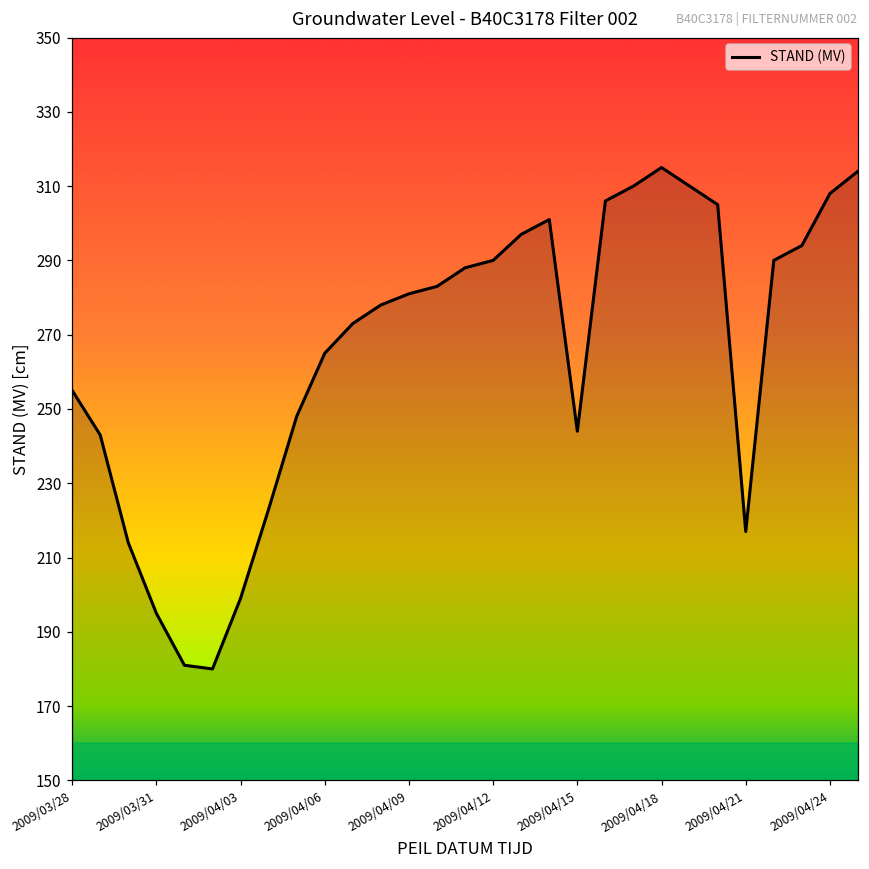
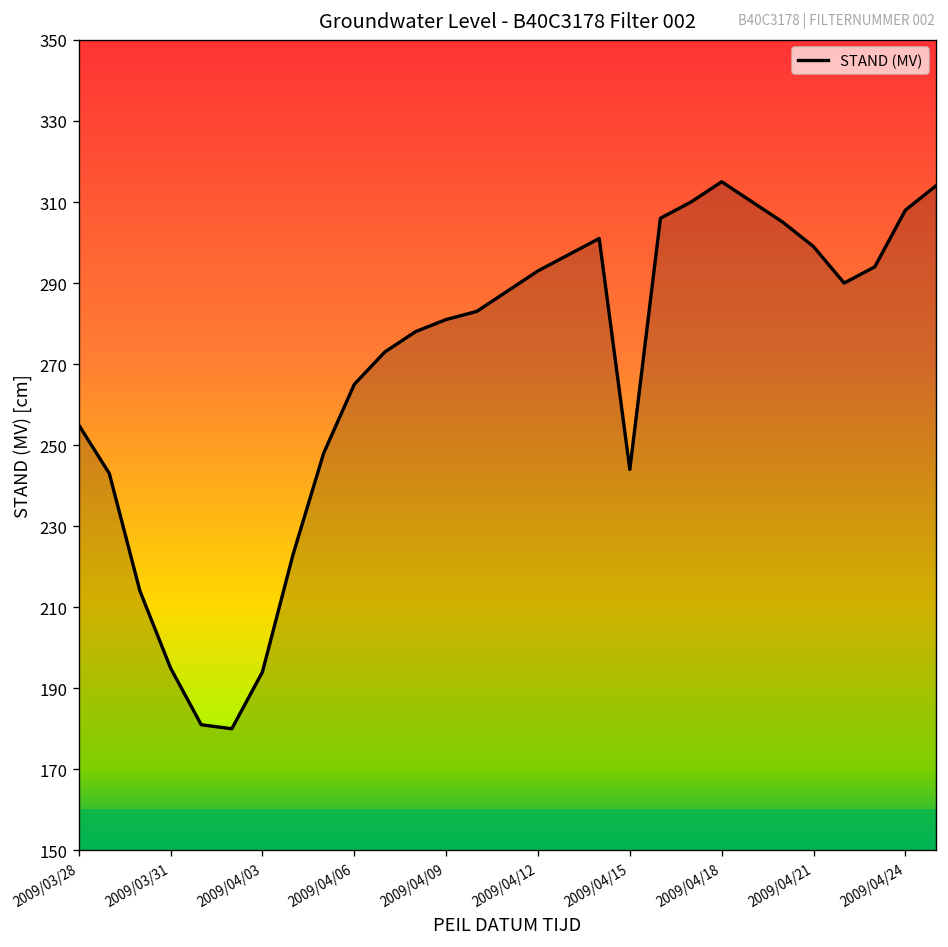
2009/04/03: 199 -> 194
2009/04/12: 290 -> 293
2009/04/21: 217 -> 299
